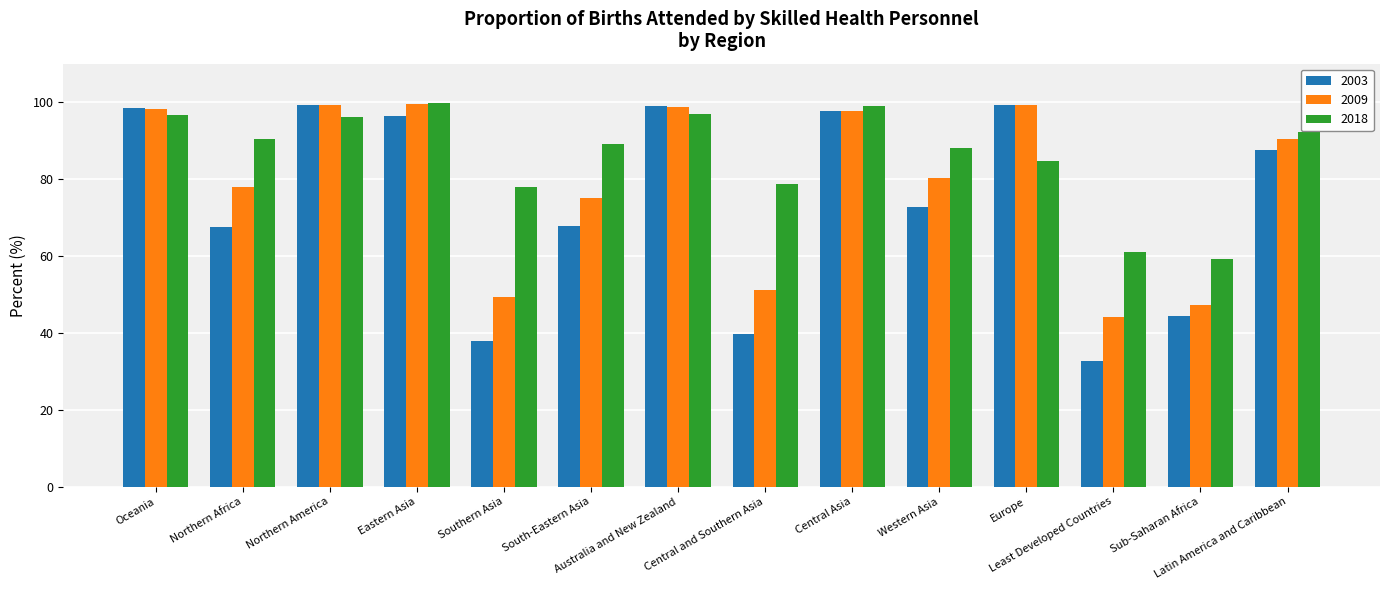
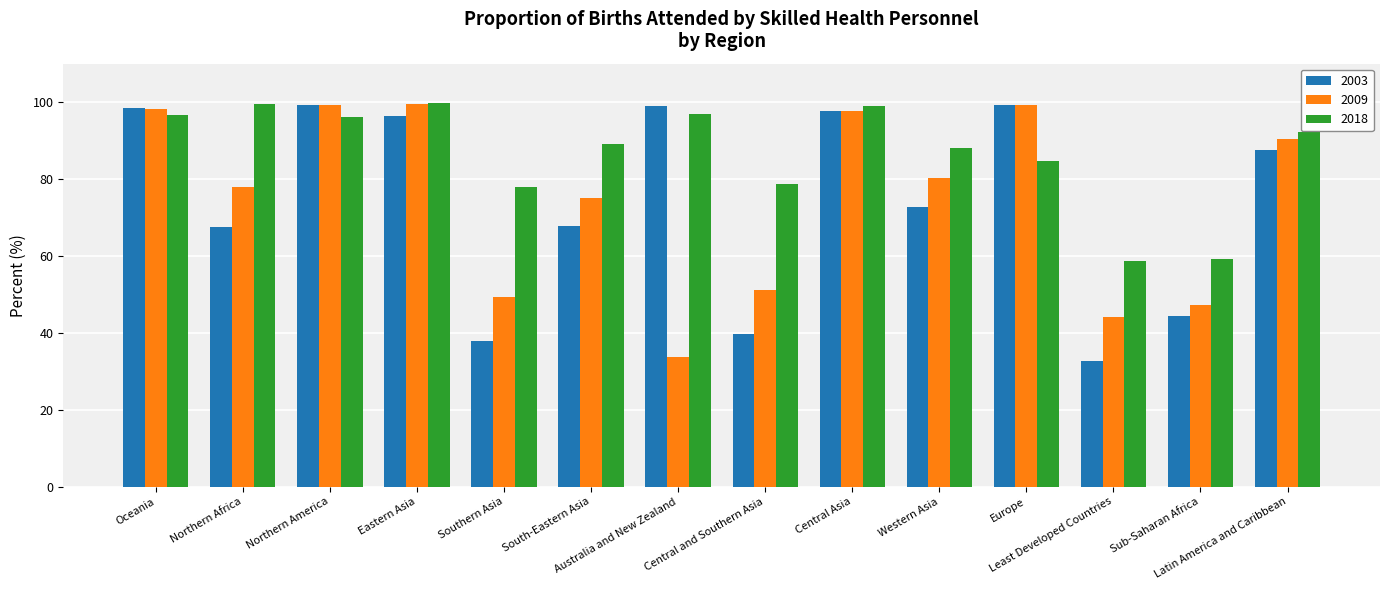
2018, Northern Africa: 90 -> 99
2009, Australia and New Zealand: 99 -> 34
2018, Least Developed Countries: 61 -> 59
